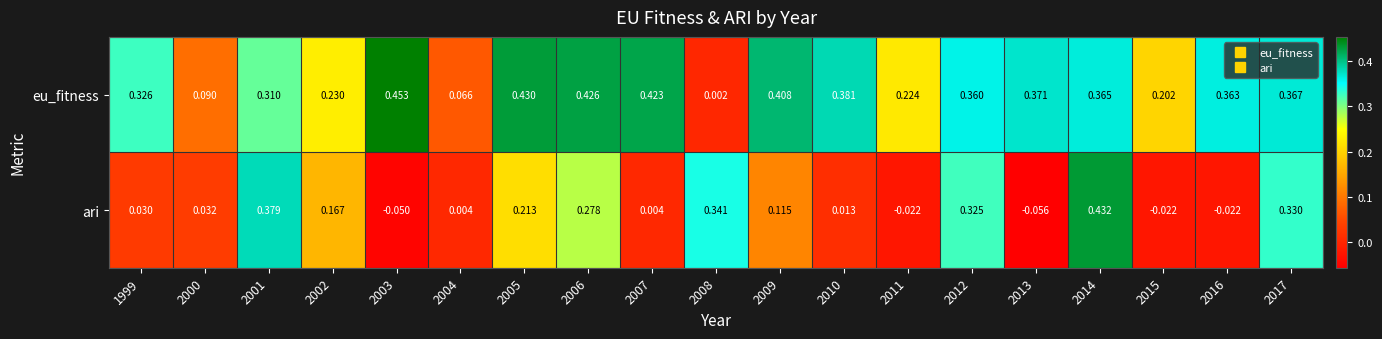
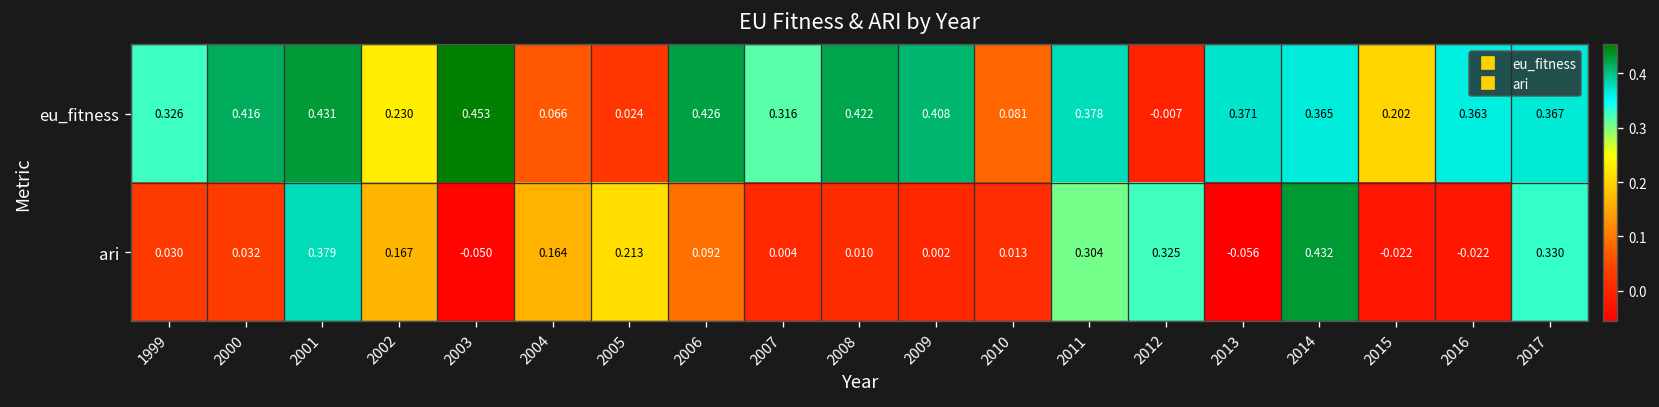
eu_fitness, 2000: 0.090 -> 0.416
eu_fitness, 2001: 0.310 -> 0.431
eu_fitness, 2005: 0.430 -> 0.024
eu_fitness, 2007: 0.423 -> 0.316
eu_fitness, 2008: 0.002 -> 0.422
eu_fitness, 2010: 0.381 -> 0.081
eu_fitness, 2011: 0.224 -> 0.378
eu_fitness, 2012: 0.360 -> -0.007
ari, 2004: 0.004 -> 0.164
ari, 2006: 0.278 -> 0.092
ari, 2008: 0.341 -> 0.010
ari, 2009: 0.115 -> 0.002
ari, 2011: -0.022 -> 0.304
